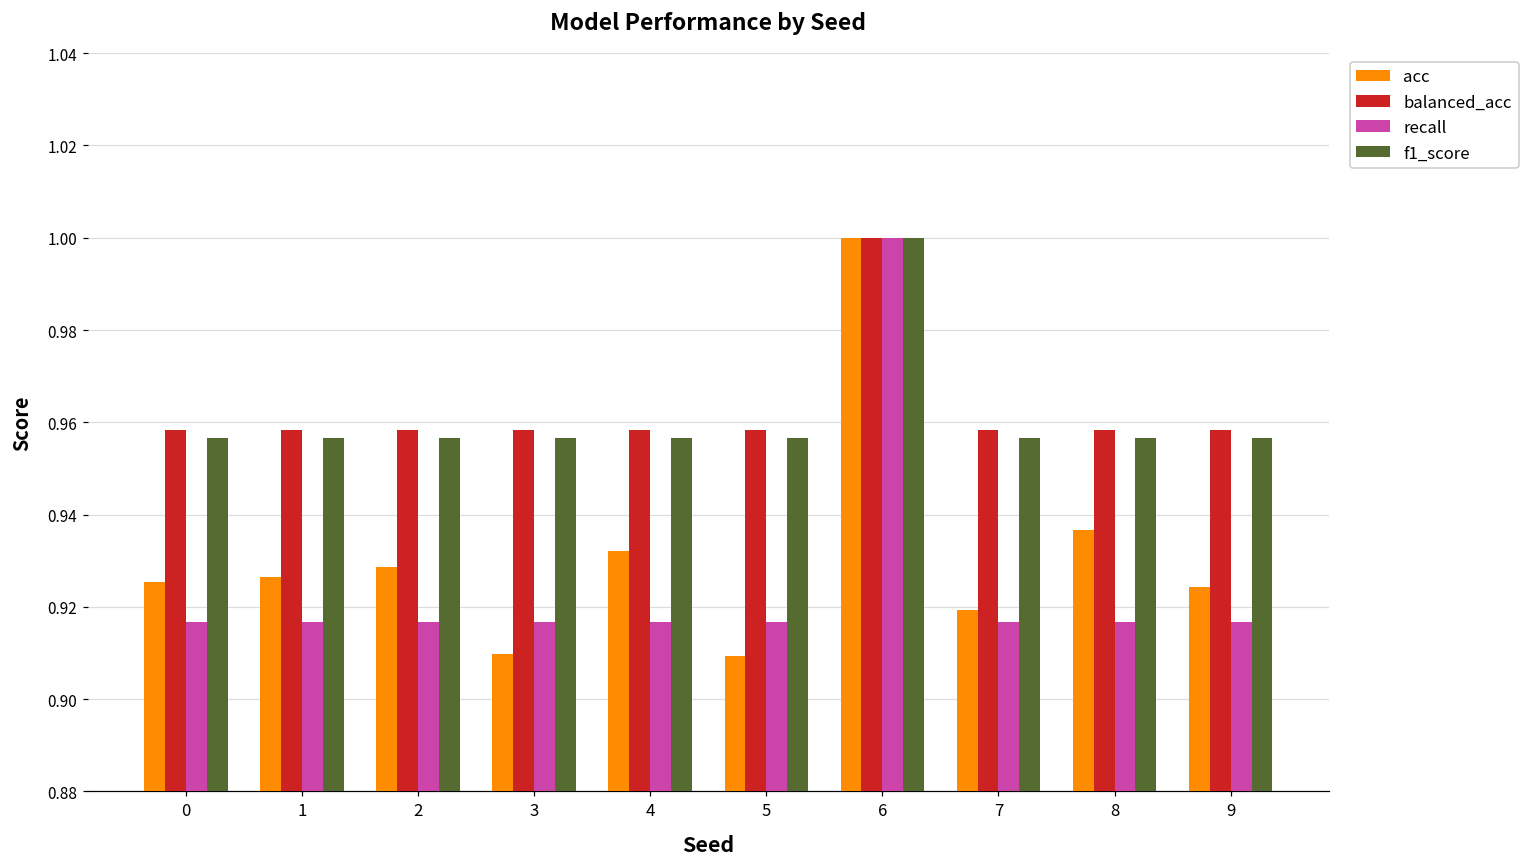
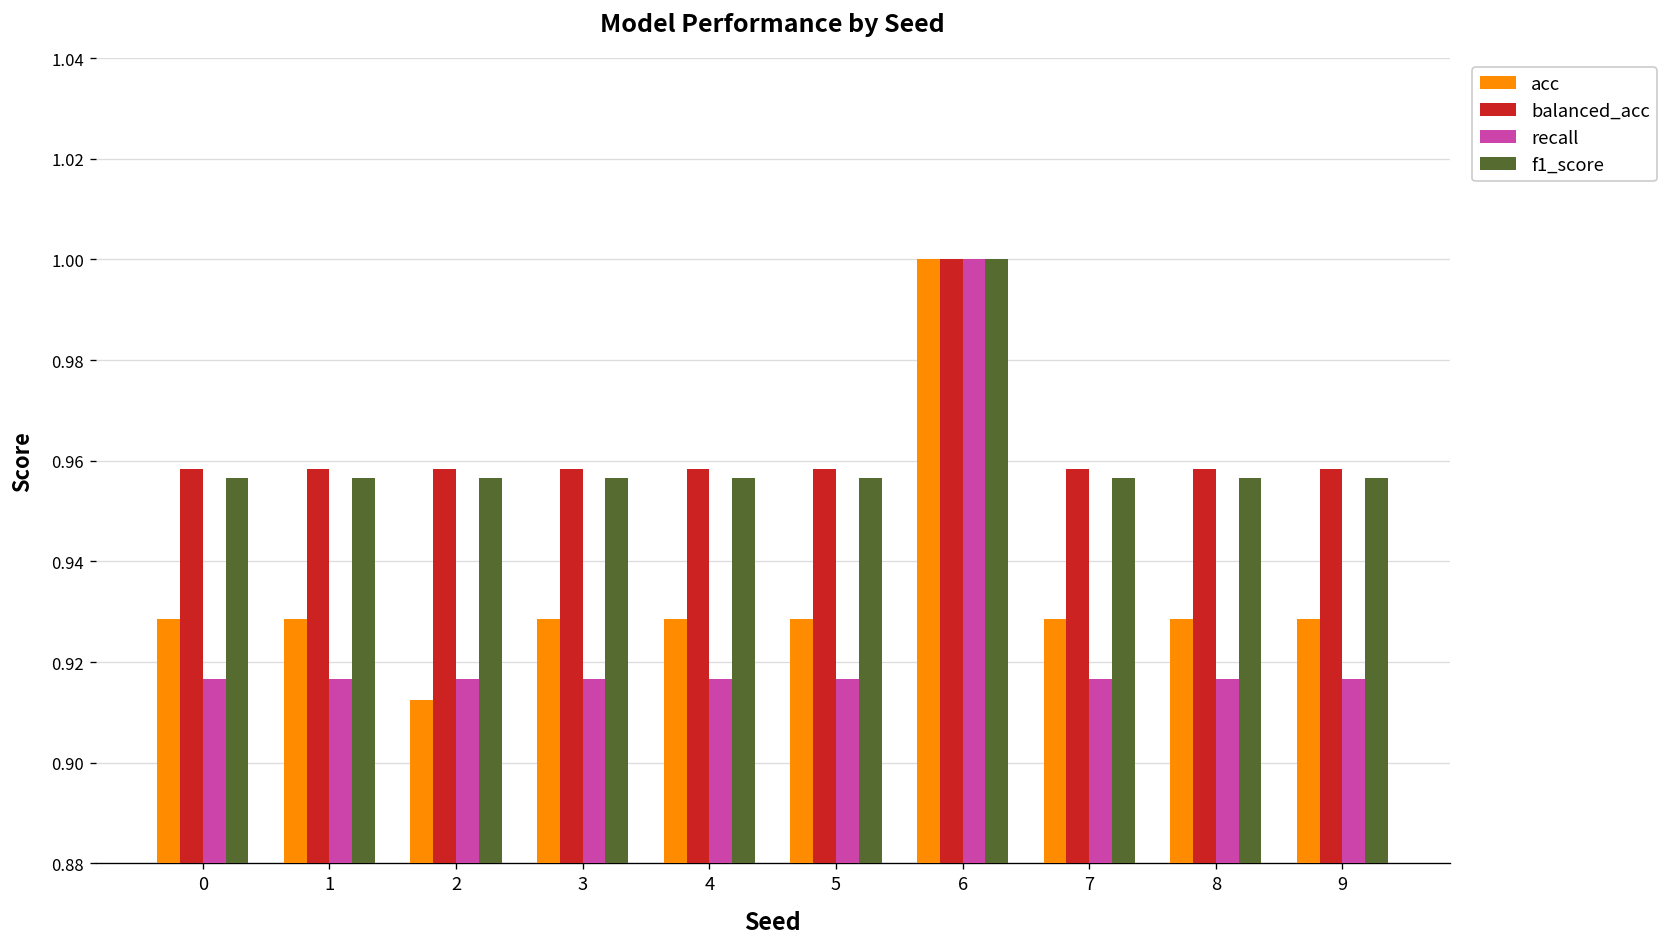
acc, 0: 0.925 -> 0.929
acc, 1: 0.927 -> 0.929
acc, 2: 0.929 -> 0.913
acc, 3: 0.910 -> 0.929
acc, 4: 0.932 -> 0.929
acc, 5: 0.909 -> 0.929
acc, 7: 0.919 -> 0.929
acc, 8: 0.937 -> 0.929
acc, 9: 0.924 -> 0.929
